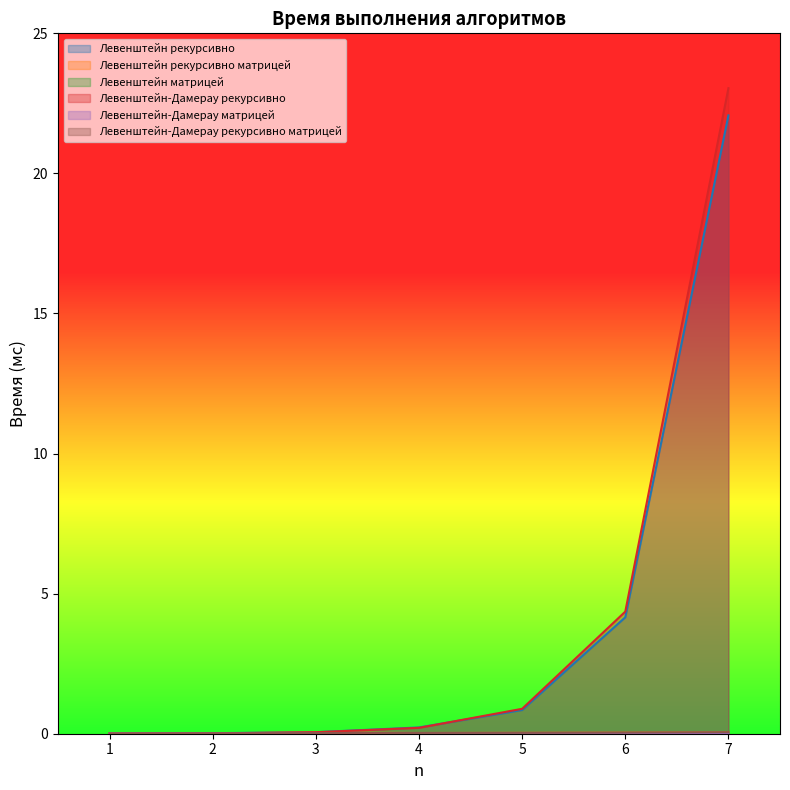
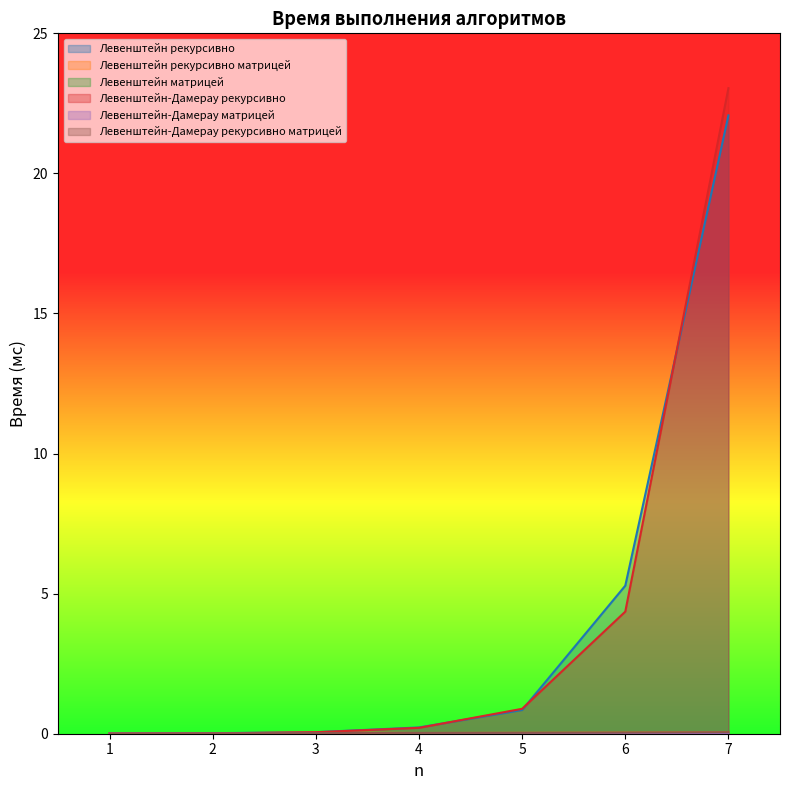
Левенштейн рекурсивно, 6: 4.2 -> 5.3
